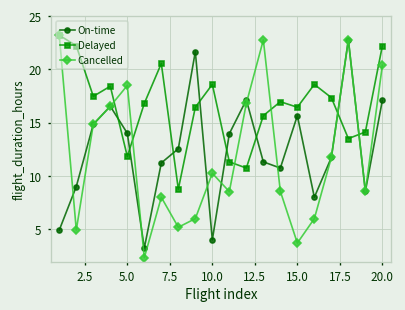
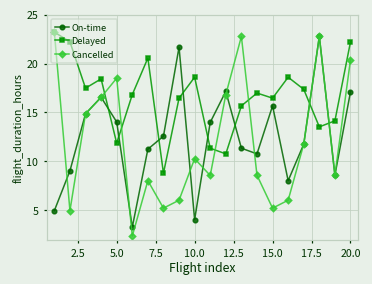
Cancelled, 15.0: 4 -> 5
